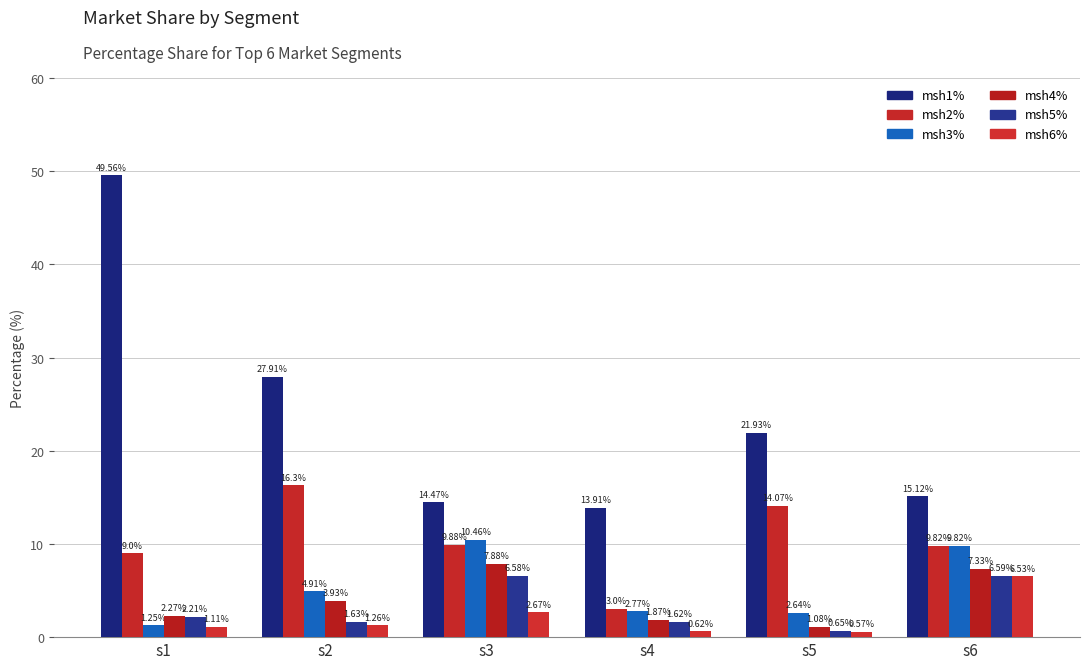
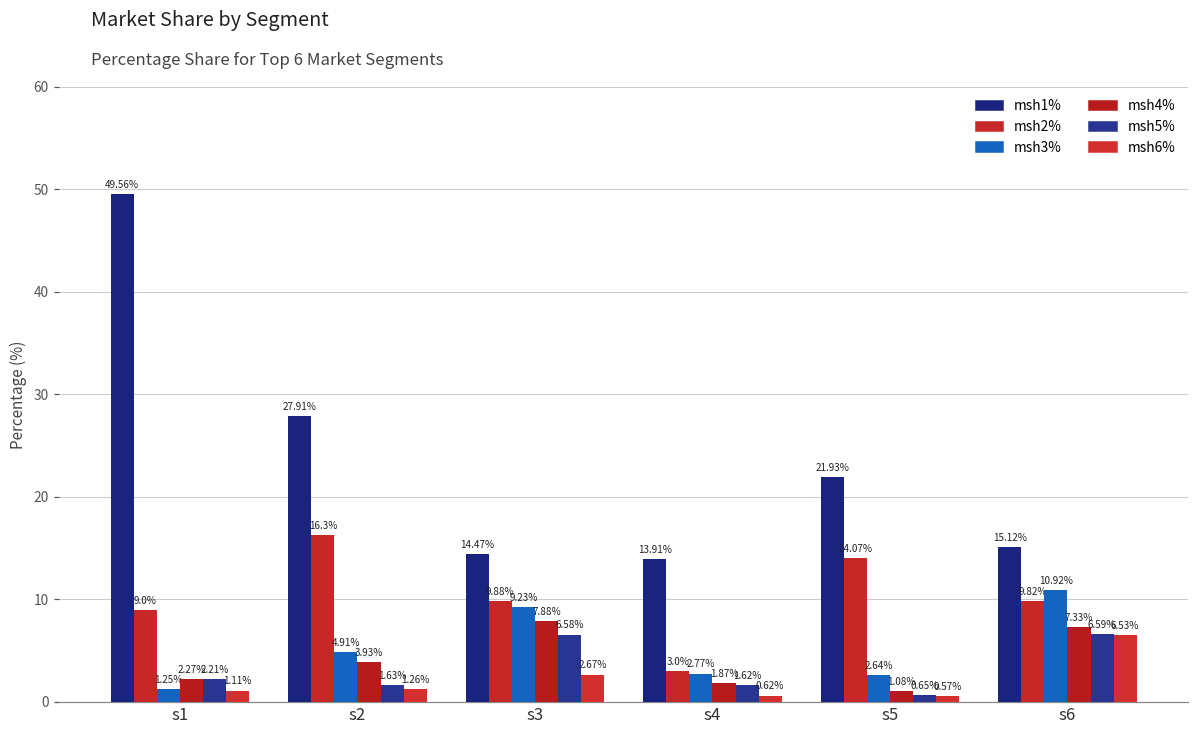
msh3%, s3: 10.46% -> 9.23%
msh3%, s6: 9.82% -> 10.92%
